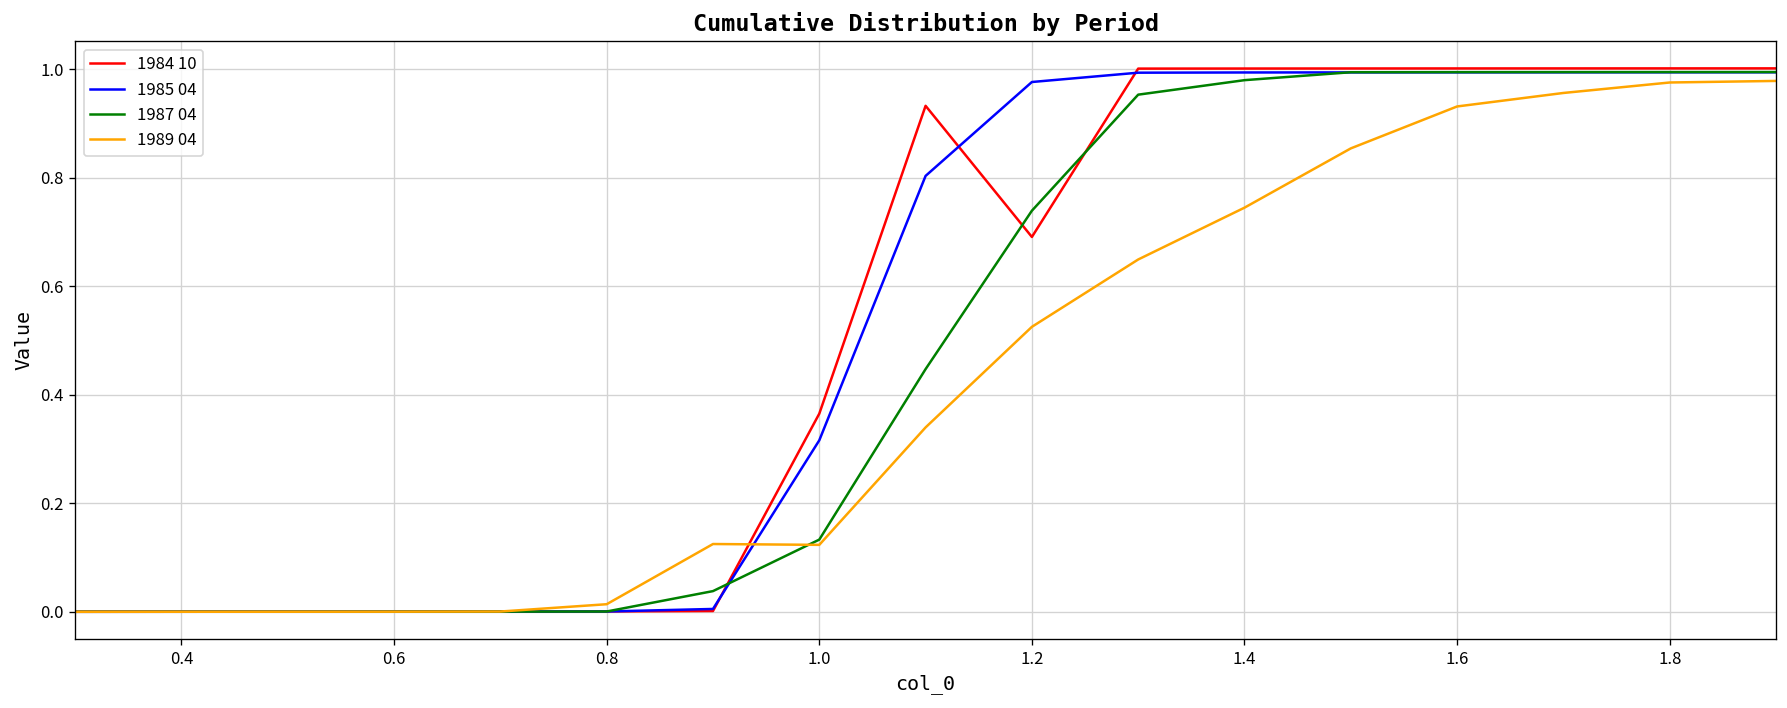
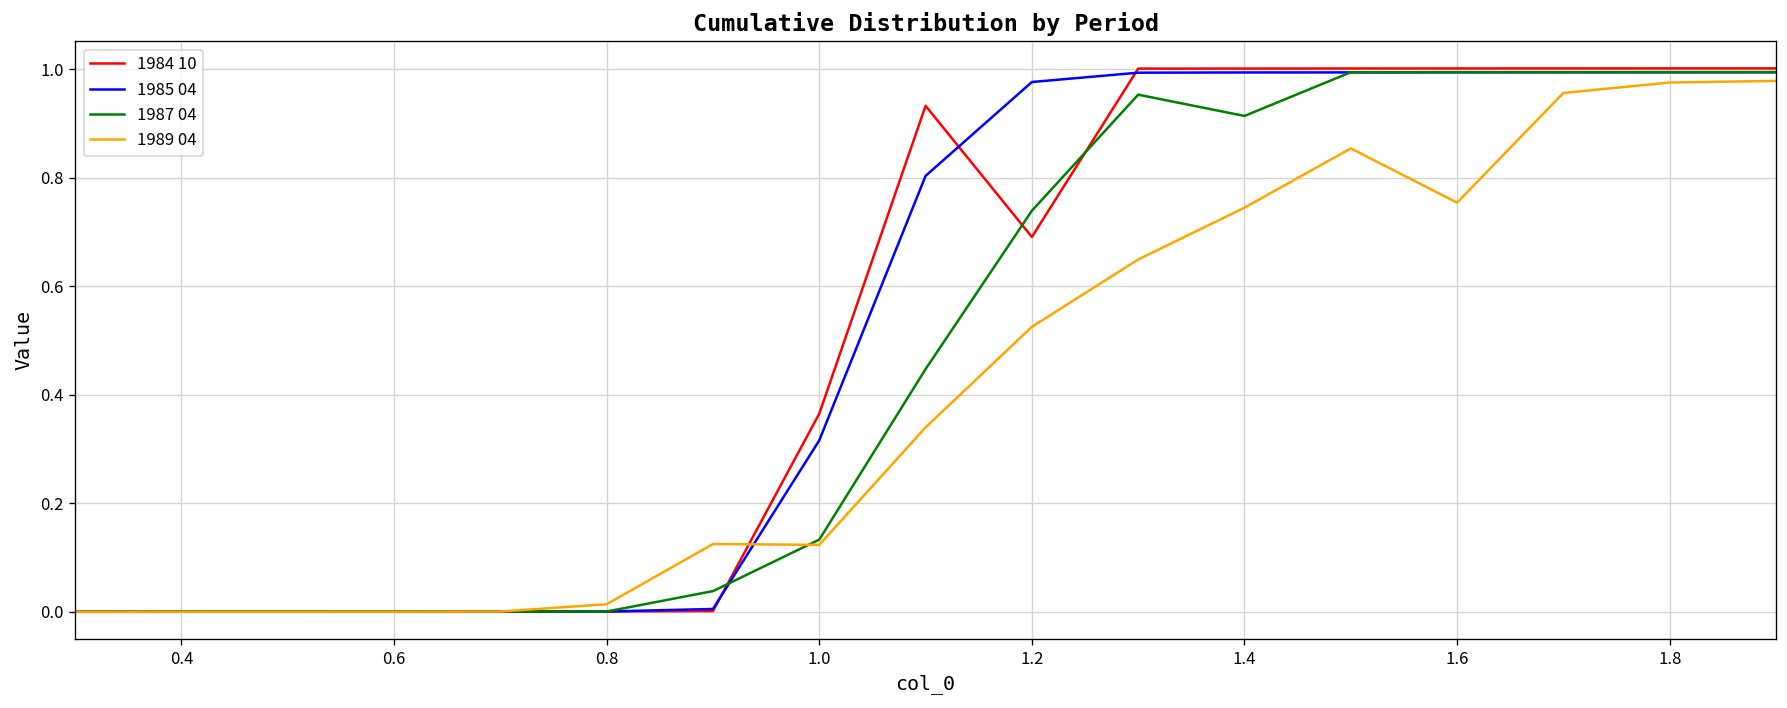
1987 04, 1.4: 0.98 -> 0.91
1989 04, 1.6: 0.93 -> 0.75
